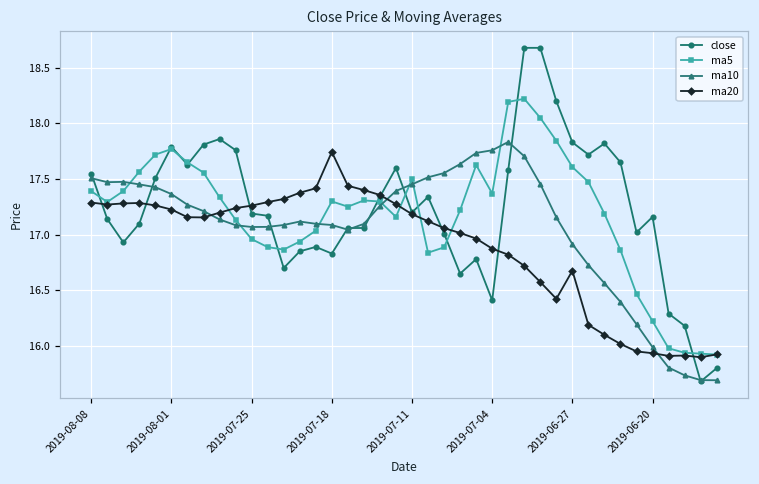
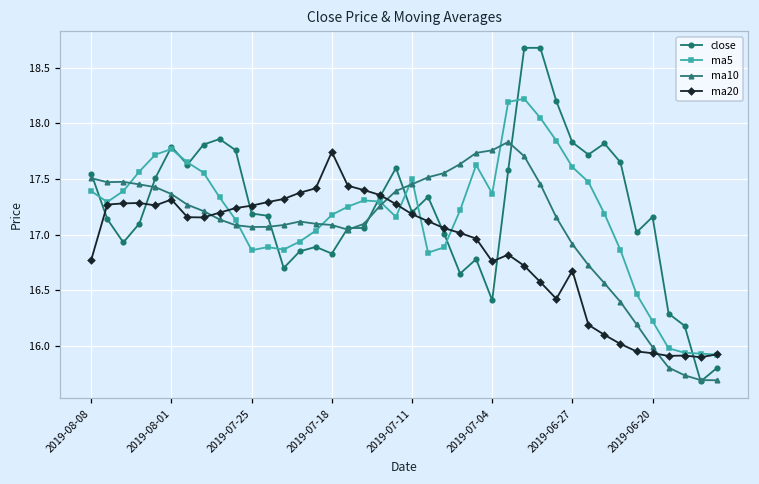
ma20, 2019-08-08: 17.29 -> 16.77
ma20, 2019-08-01: 17.23 -> 17.32
ma5, 2019-07-25: 16.96 -> 16.86
ma5, 2019-07-18: 17.30 -> 17.18
ma20, 2019-07-04: 16.87 -> 16.76
